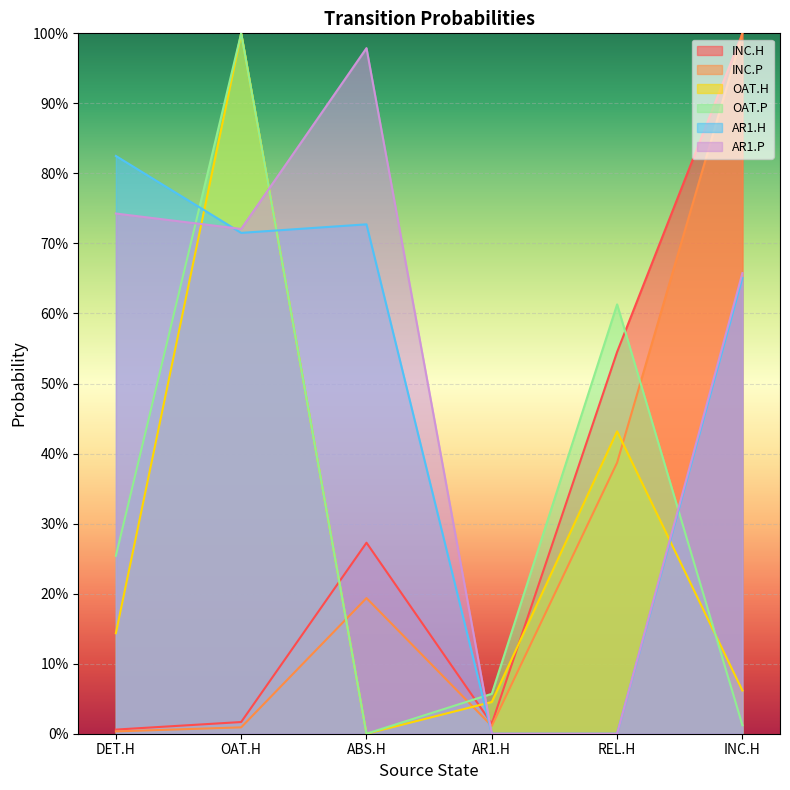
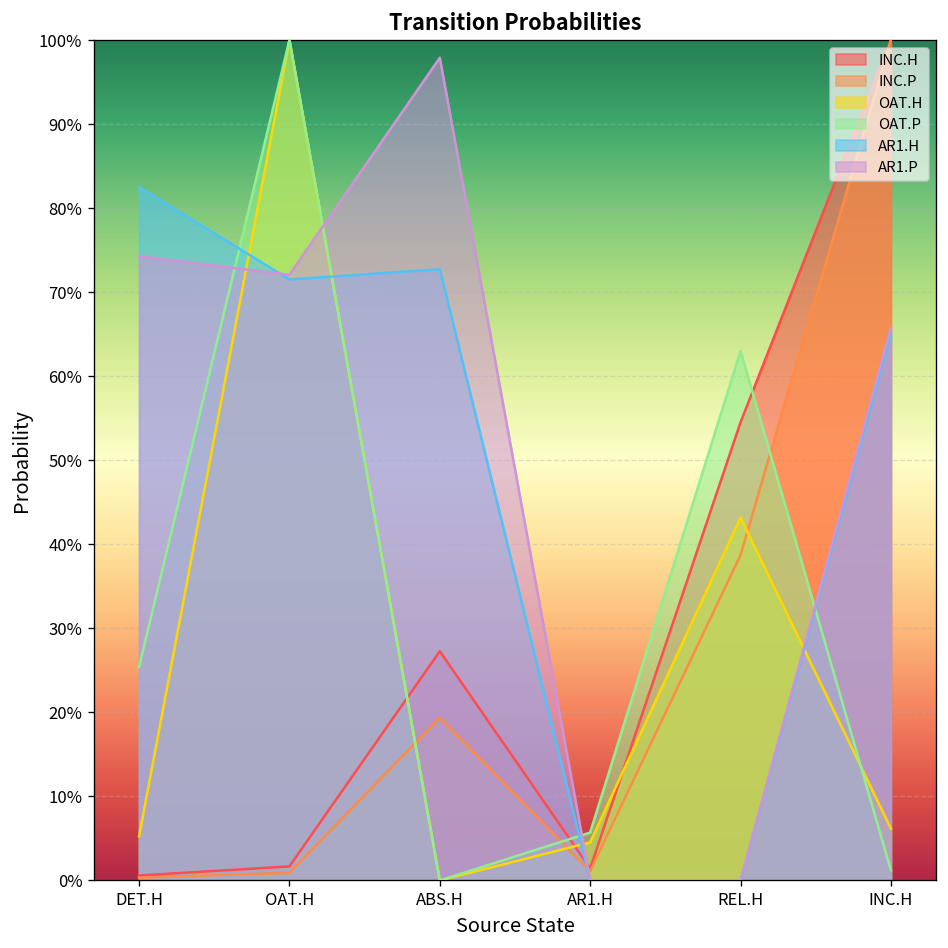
OAT.H, DET.H: 14% -> 5%
OAT.P, REL.H: 61% -> 63%
